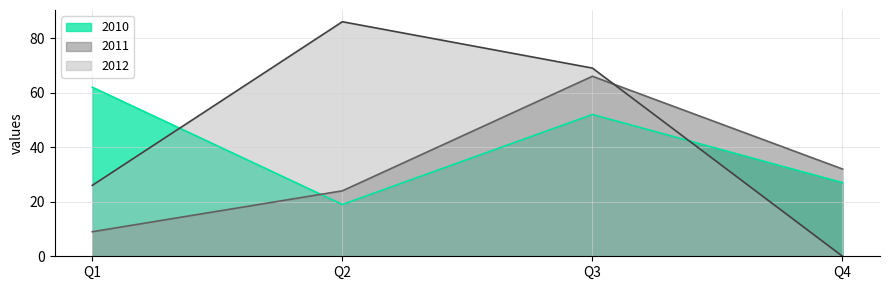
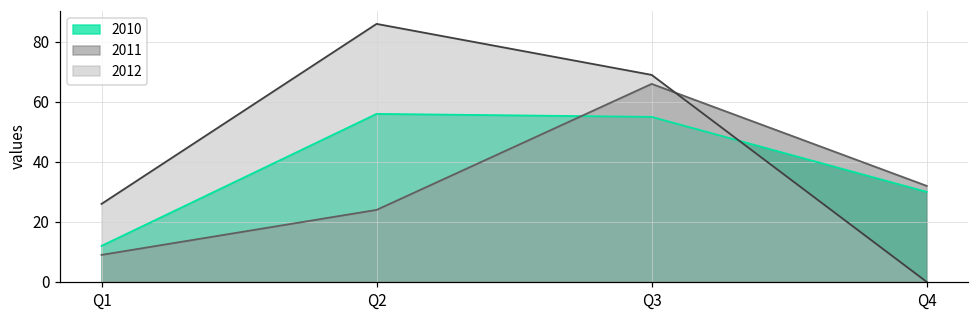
2010, Q1: 62 -> 12
2010, Q2: 19 -> 56
2010, Q3: 52 -> 55
2010, Q4: 27 -> 30
